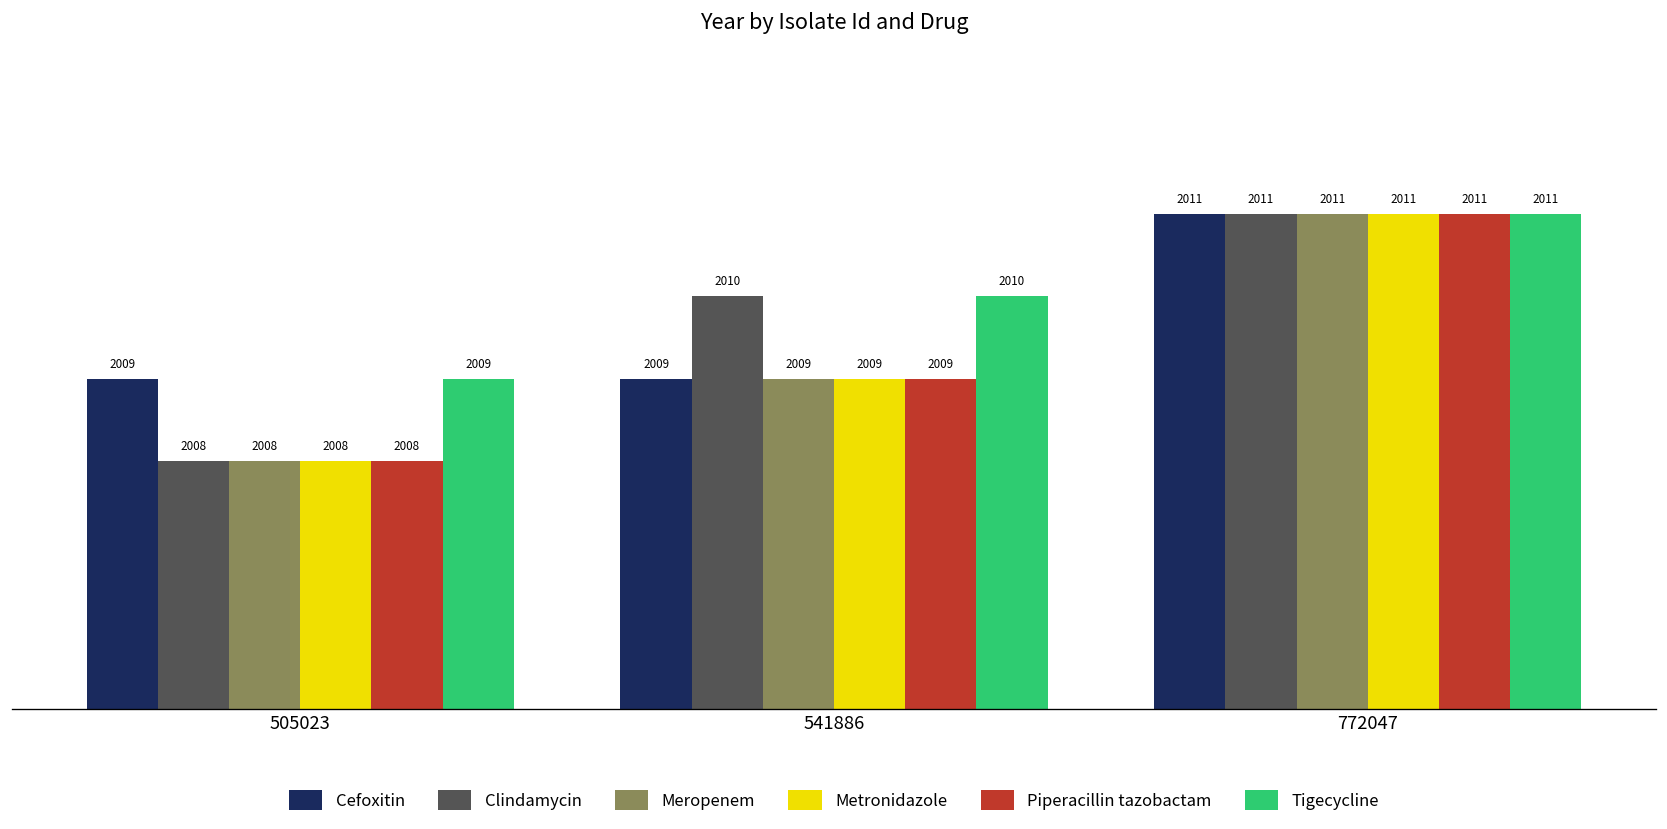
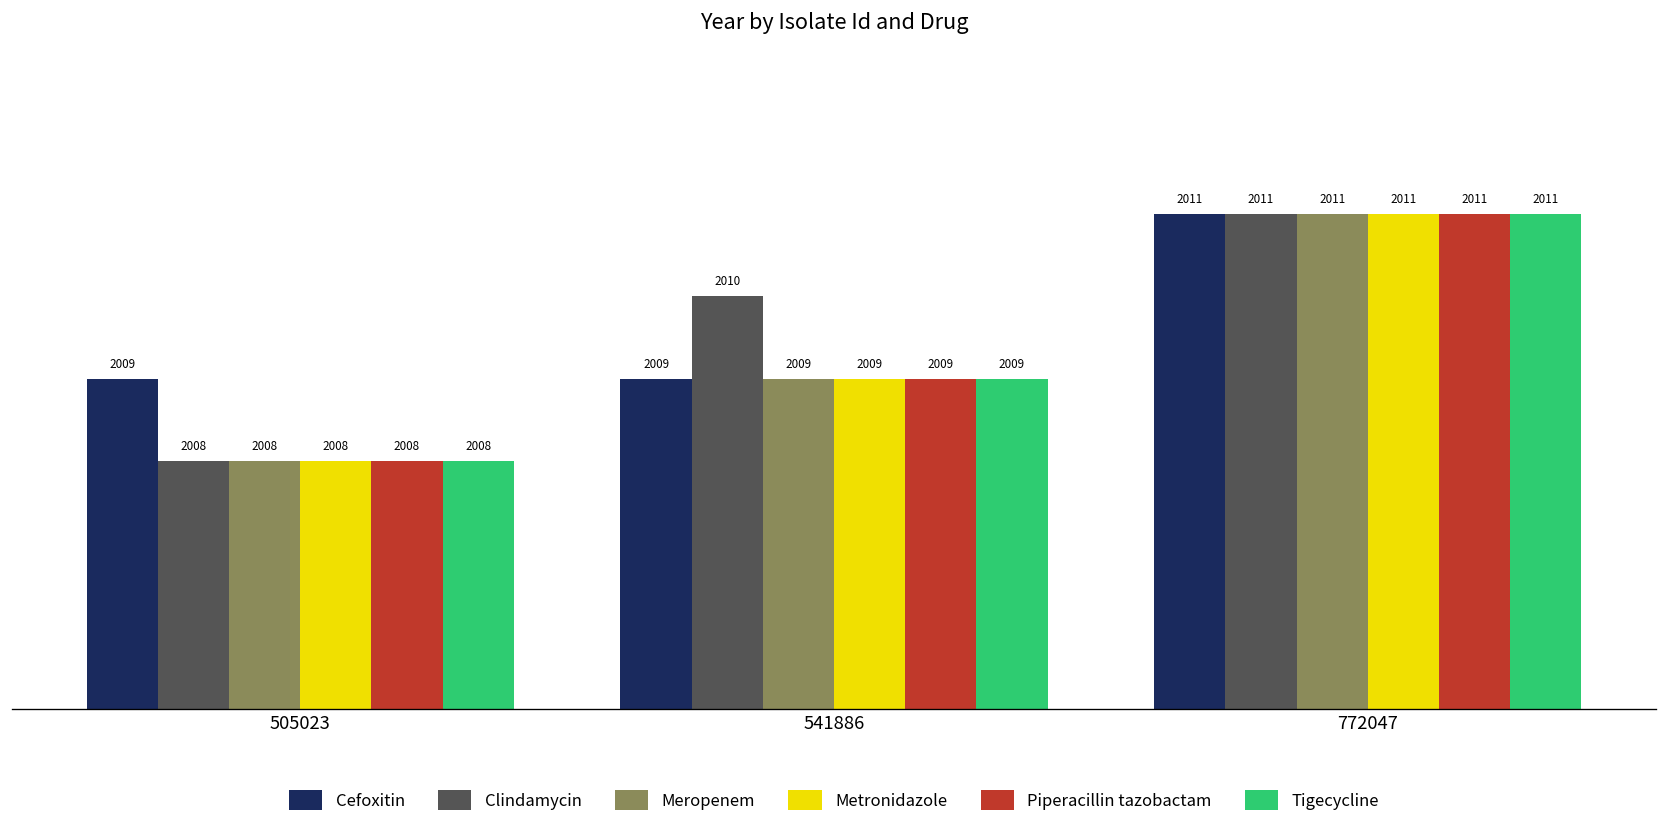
Tigecycline, 505023: 2009 -> 2008
Tigecycline, 541886: 2010 -> 2009
